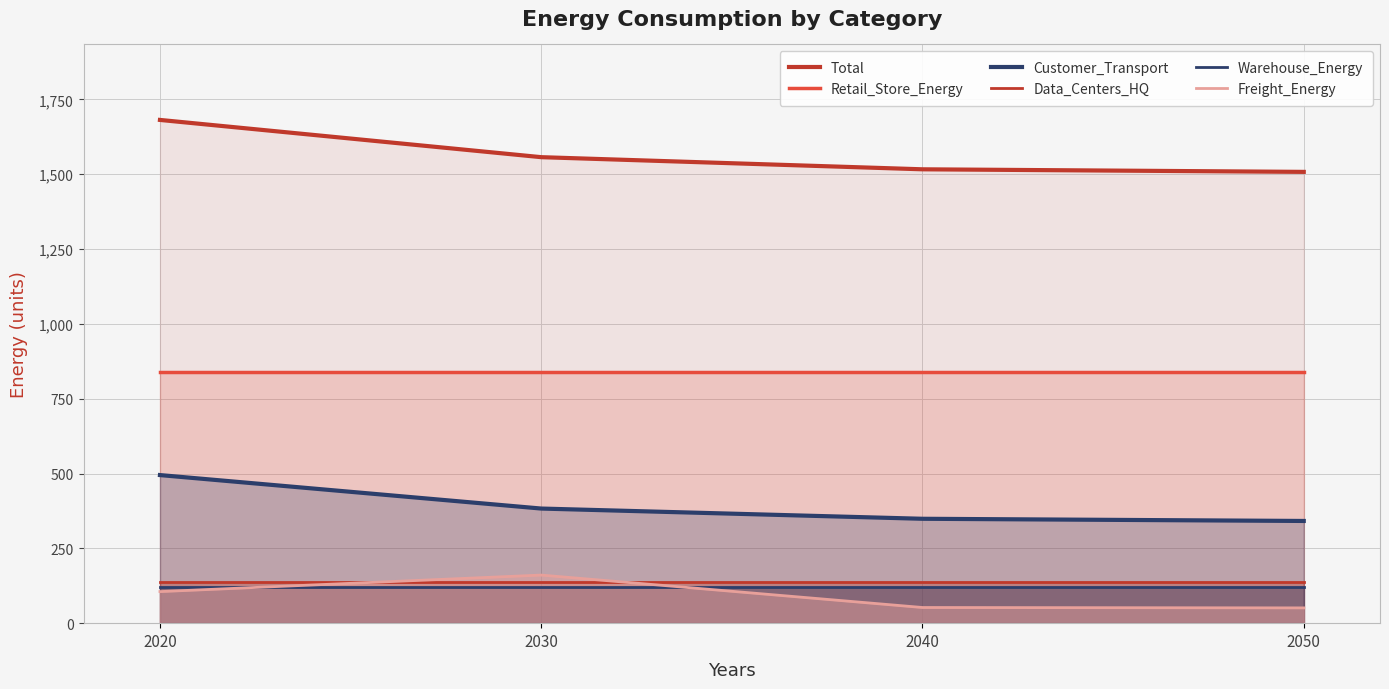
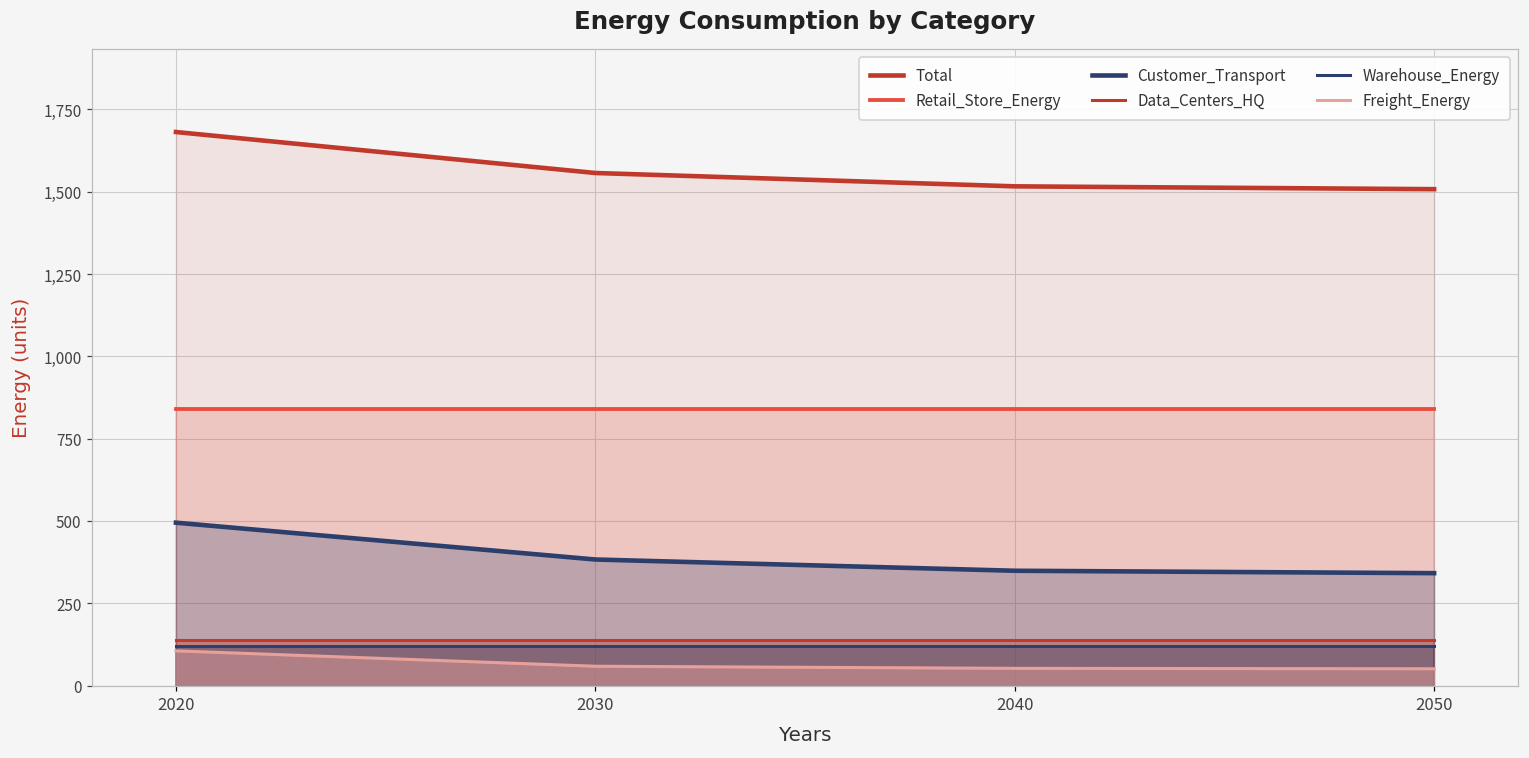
Freight_Energy, 2030: 160 -> 60
